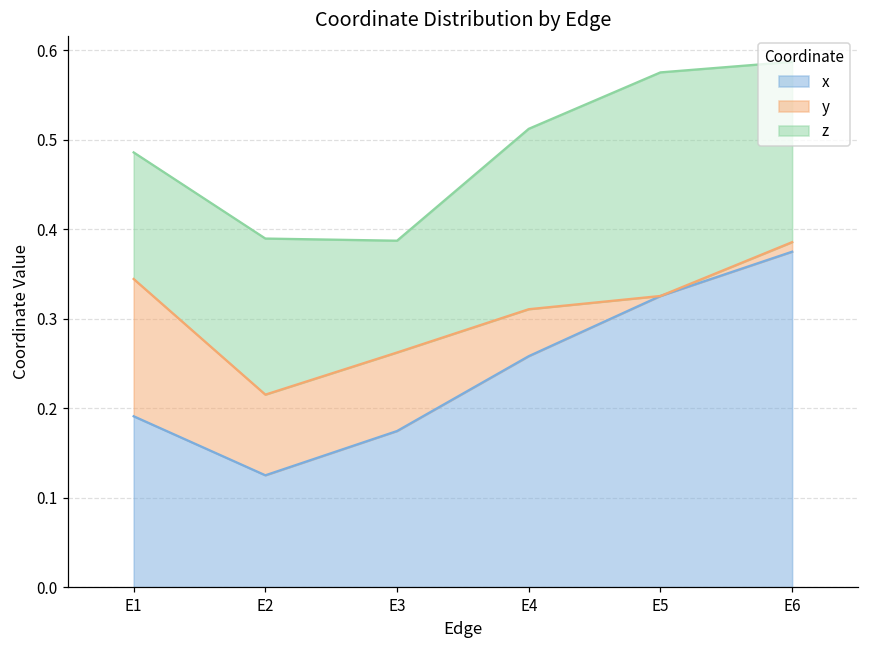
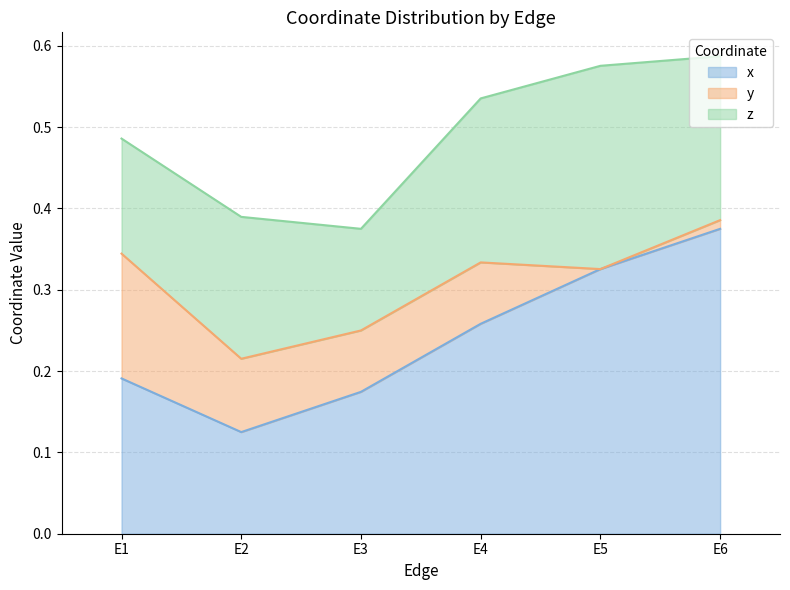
y, E3: 0.09 -> 0.08
y, E4: 0.05 -> 0.08
